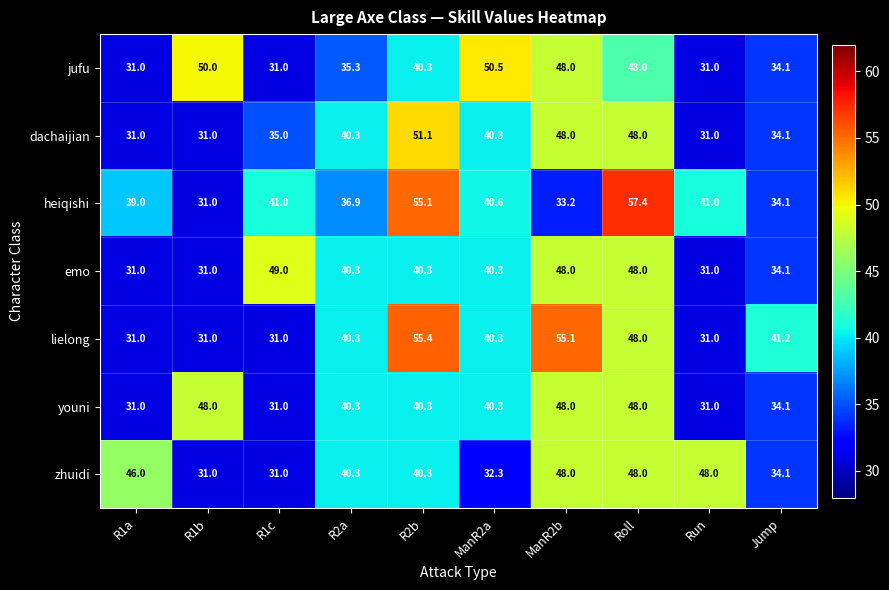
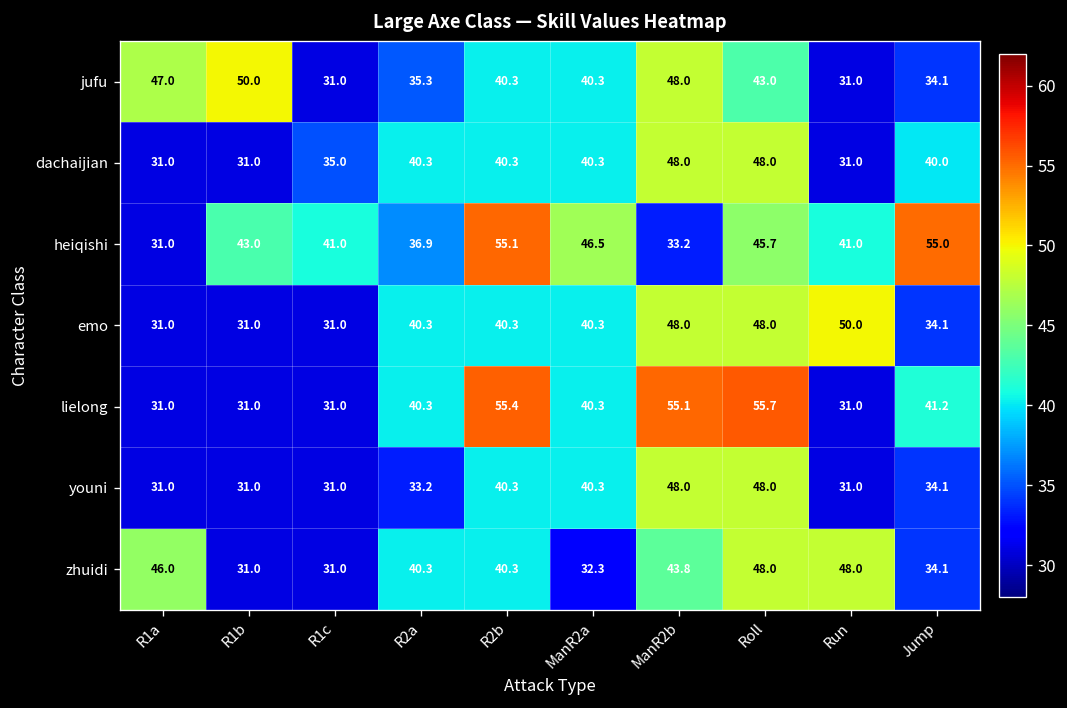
jufu, R1a: 31.0 -> 47.0
jufu, ManR2a: 50.5 -> 40.3
dachaijian, R2b: 51.1 -> 40.3
dachaijian, Jump: 34.1 -> 40.0
heiqishi, R1a: 39.0 -> 31.0
heiqishi, R1b: 31.0 -> 43.0
heiqishi, ManR2a: 40.6 -> 46.5
heiqishi, Roll: 57.4 -> 45.7
heiqishi, Jump: 34.1 -> 55.0
emo, R1c: 49.0 -> 31.0
emo, Run: 31.0 -> 50.0
lielong, Roll: 48.0 -> 55.7
youni, R1b: 48.0 -> 31.0
youni, R2a: 40.3 -> 33.2
zhuidi, ManR2b: 48.0 -> 43.8
